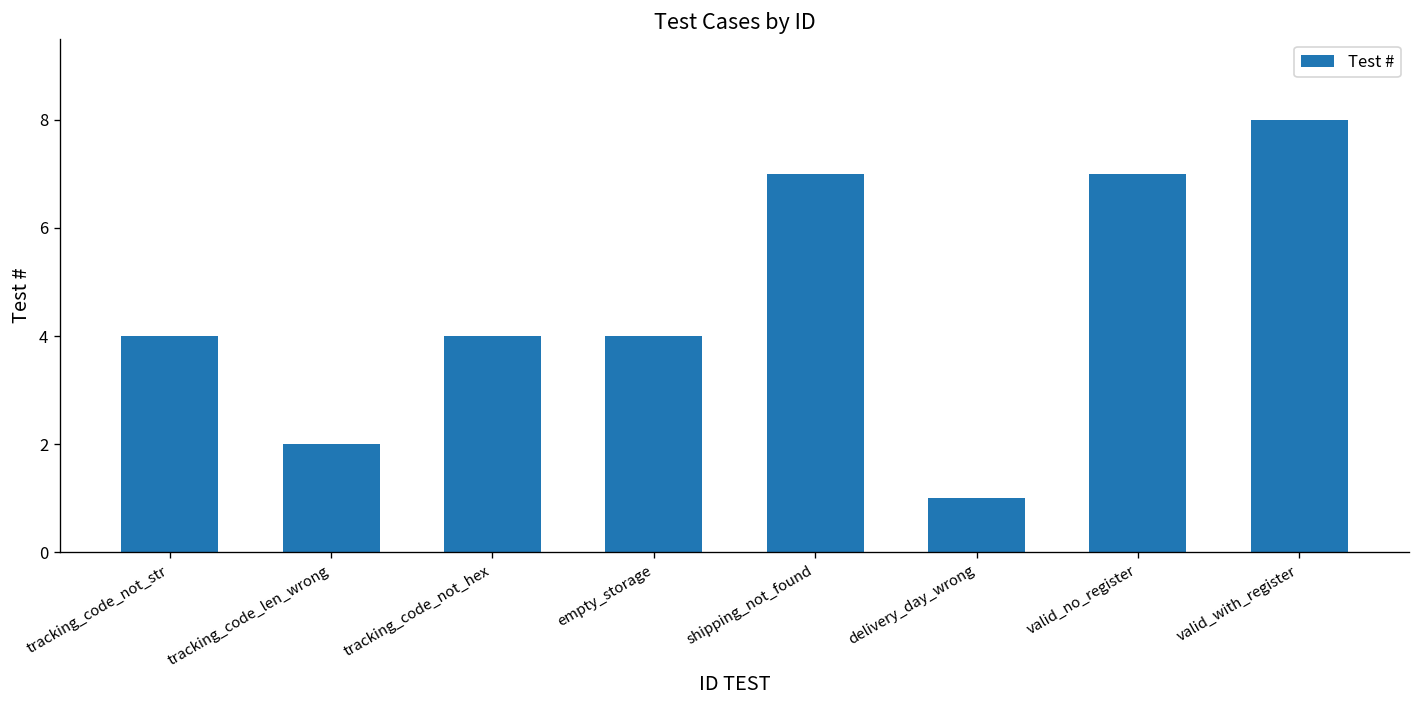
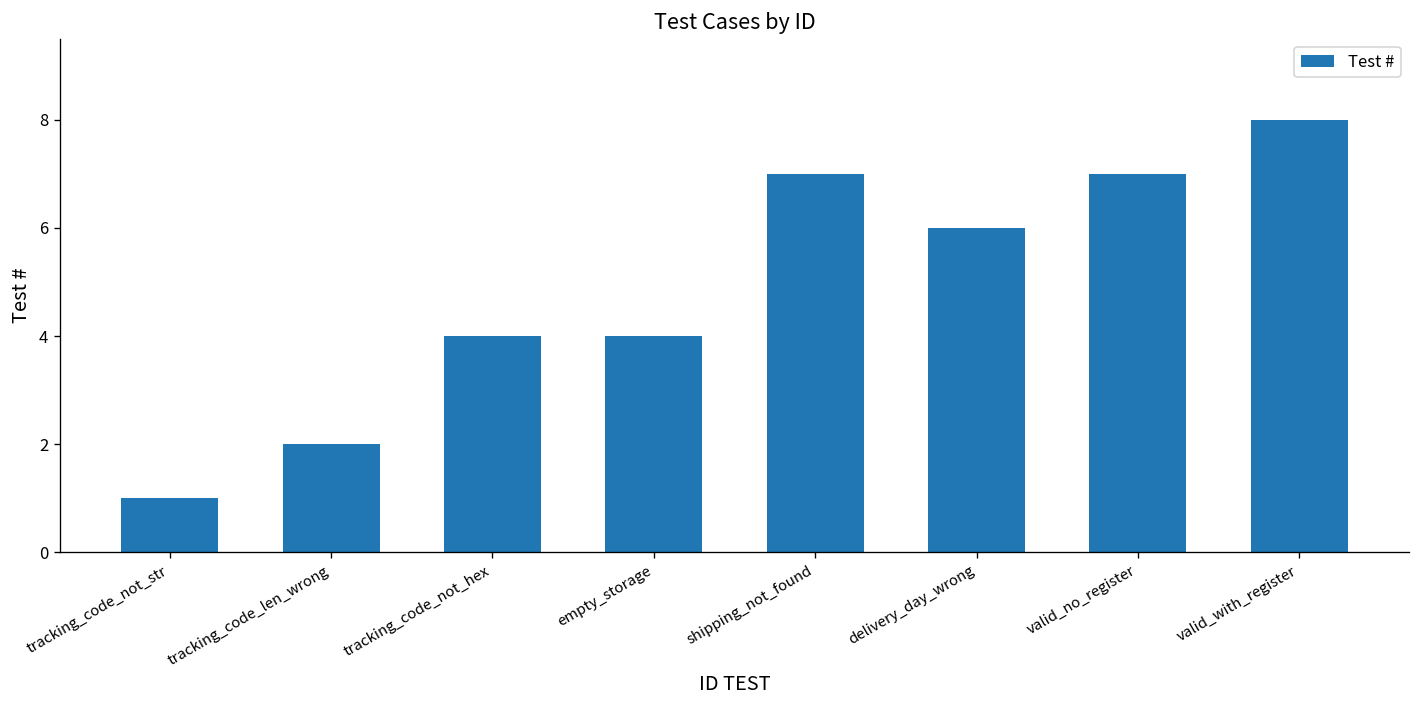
tracking_code_not_str: 4 -> 1
delivery_day_wrong: 1 -> 6
